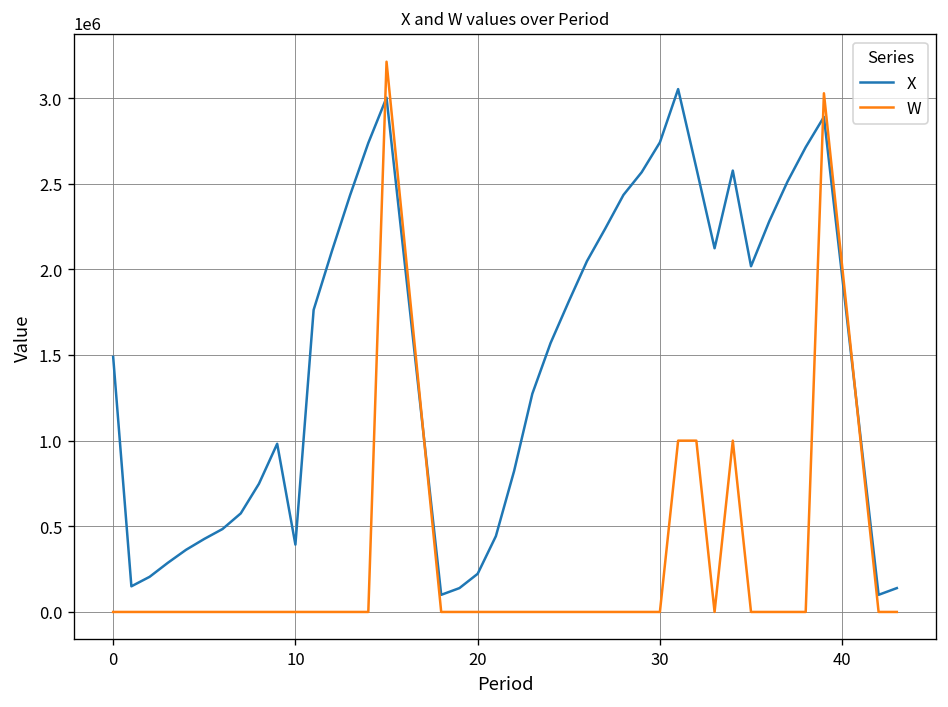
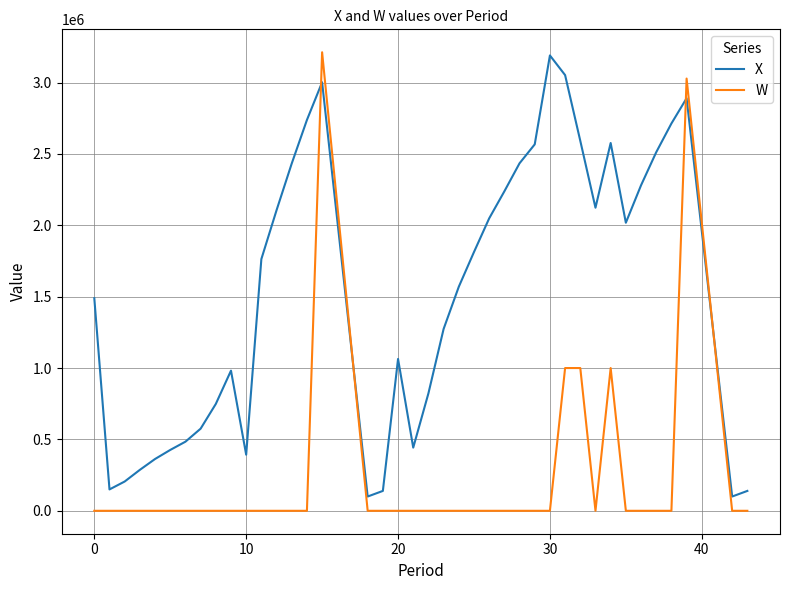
X, 20: 220000 -> 1060000
X, 30: 2740000 -> 3190000
